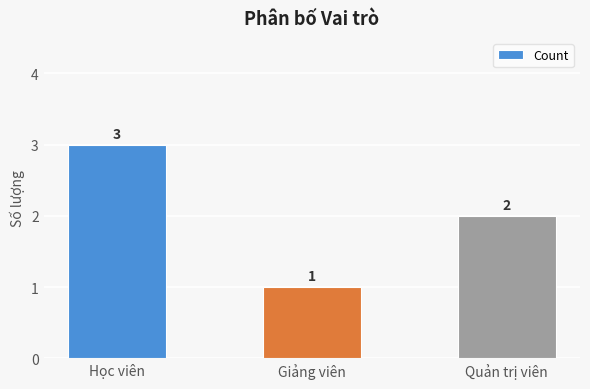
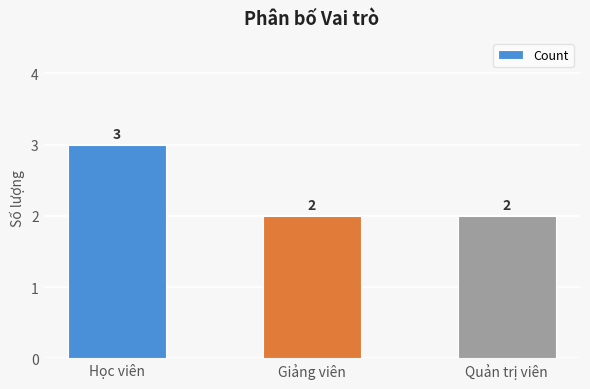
Giảng viên: 1 -> 2
